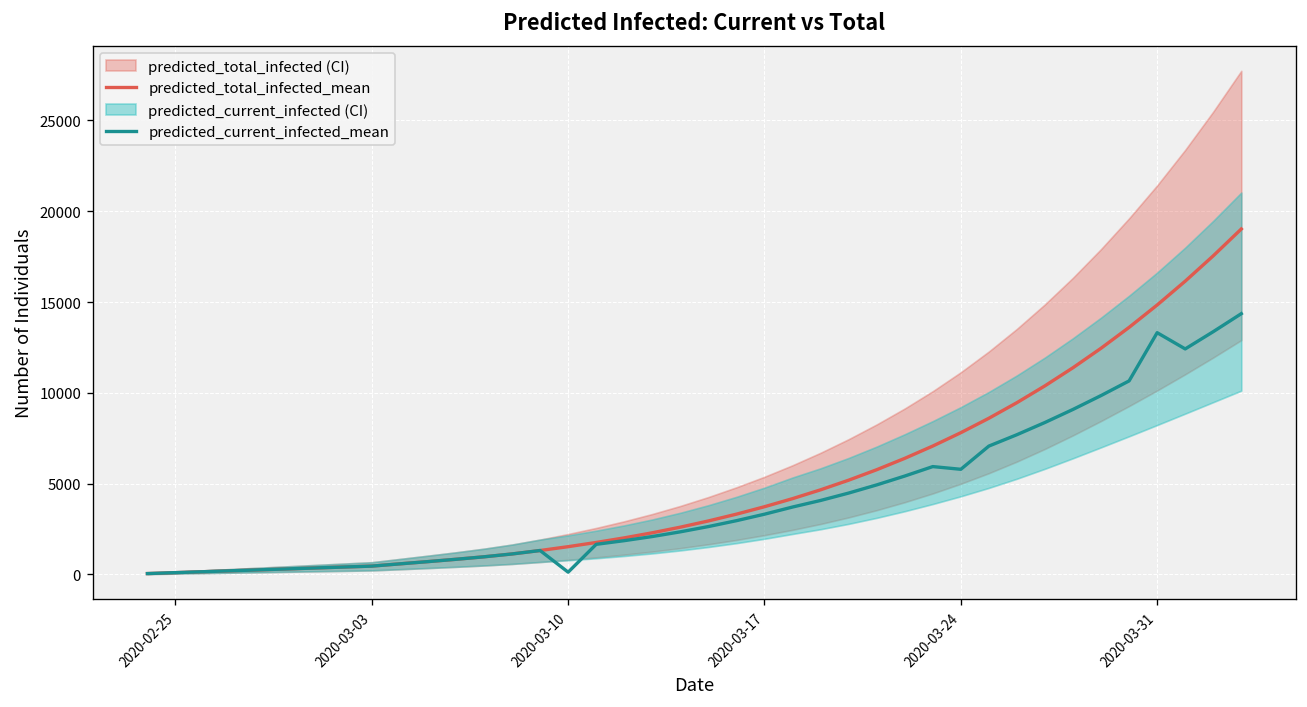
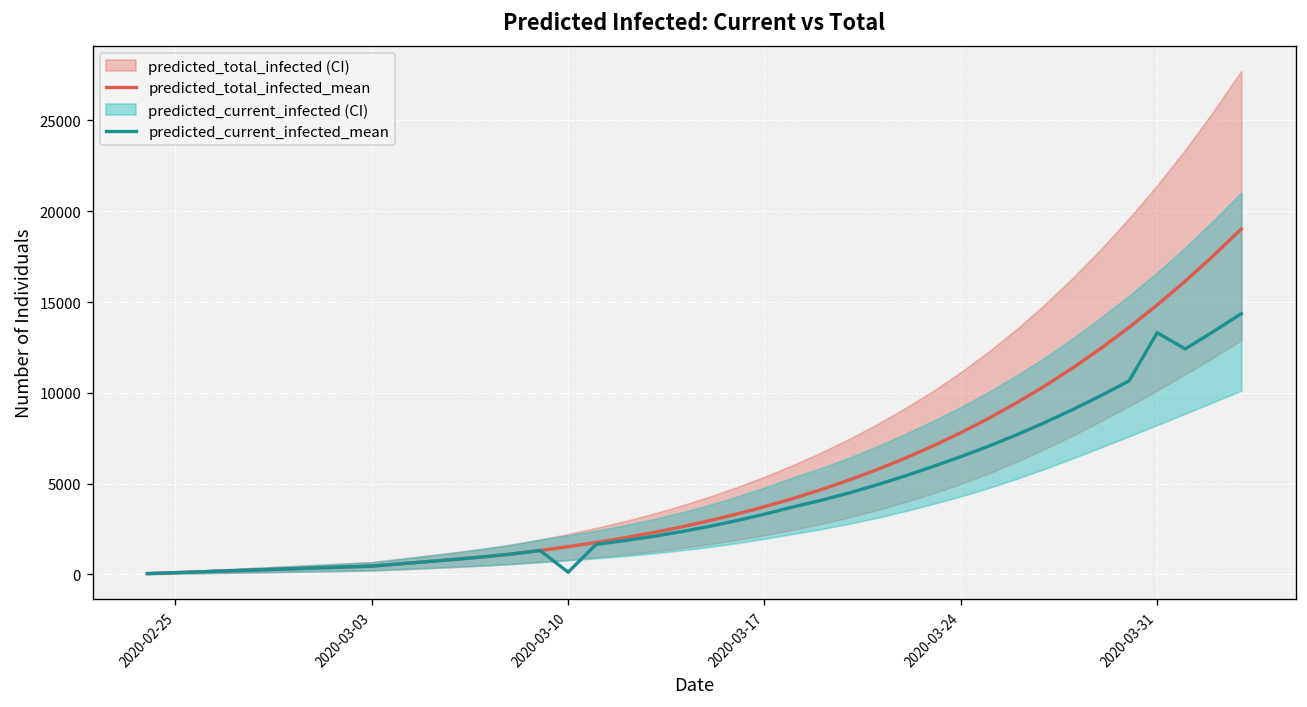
predicted_current_infected_mean, 2020-03-24: 5800 -> 6500
